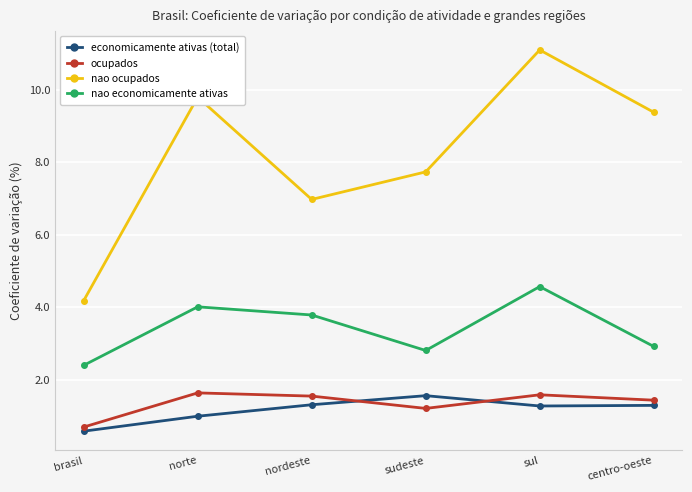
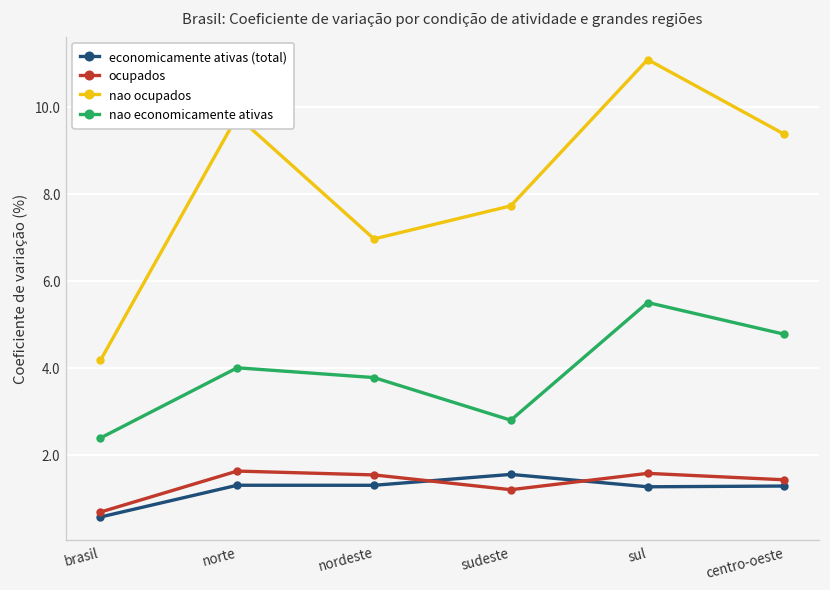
economicamente ativas (total), norte: 1.0 -> 1.3
nao economicamente ativas, sul: 4.6 -> 5.5
nao economicamente ativas, centro-oeste: 2.9 -> 4.8
